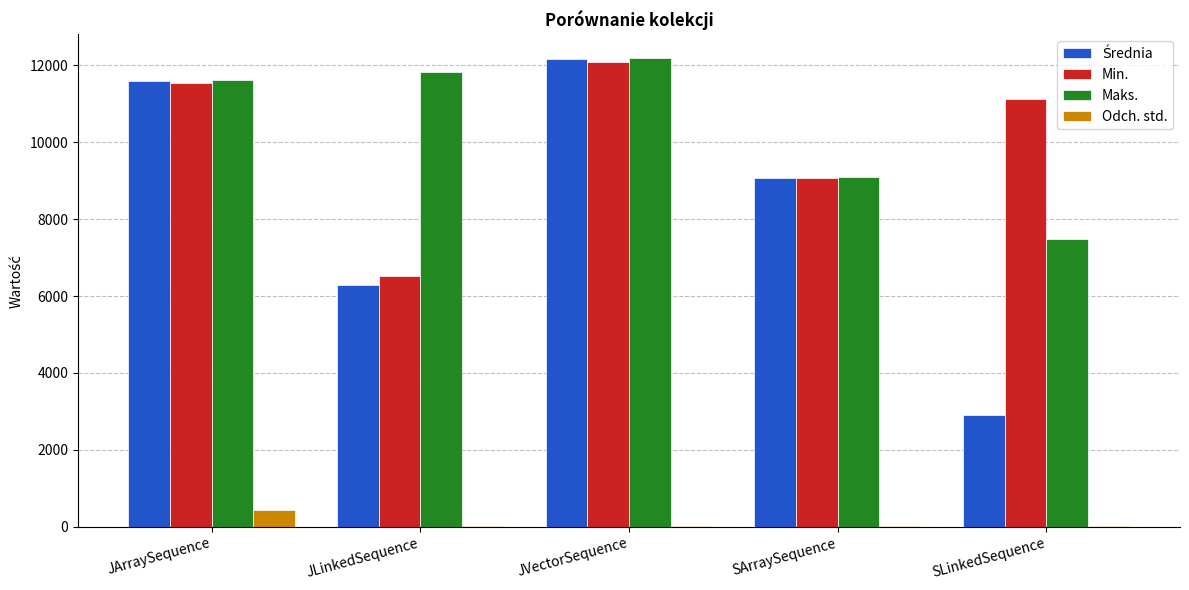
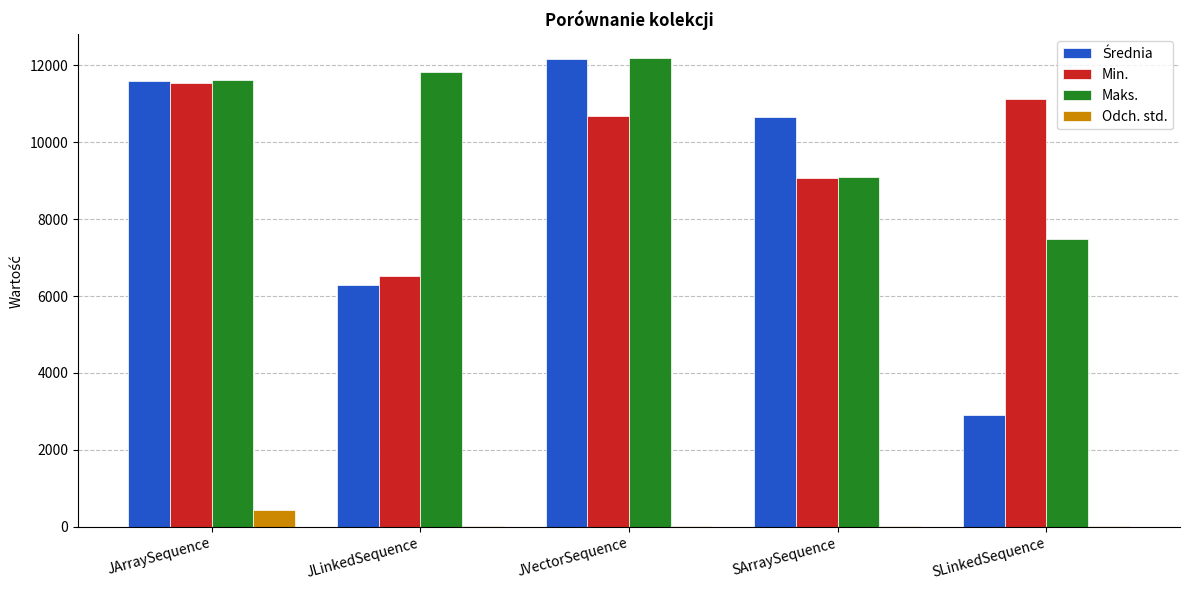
Min., JVectorSequence: 12100 -> 10700
Średnia, SArraySequence: 9100 -> 10600
